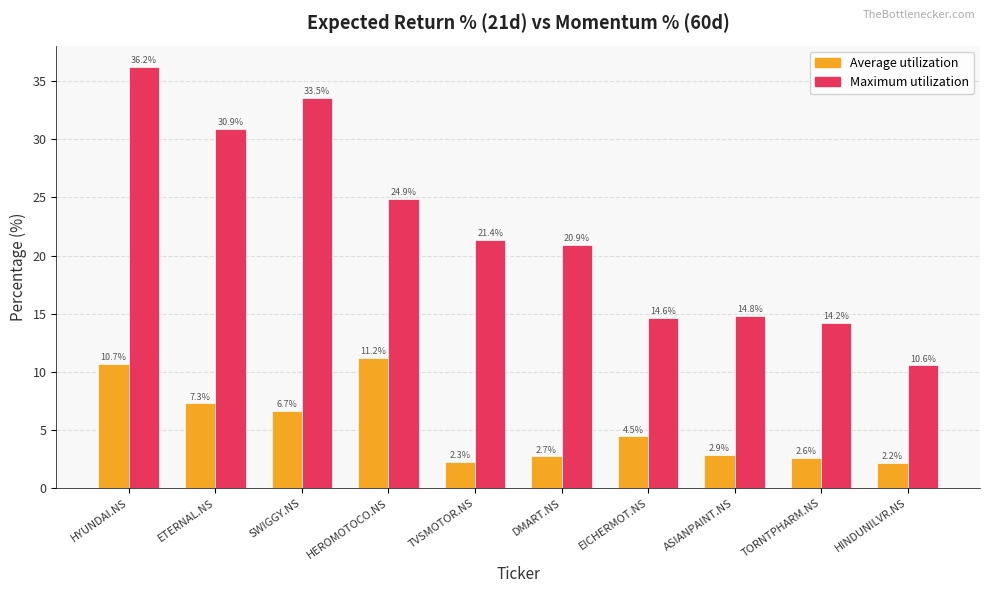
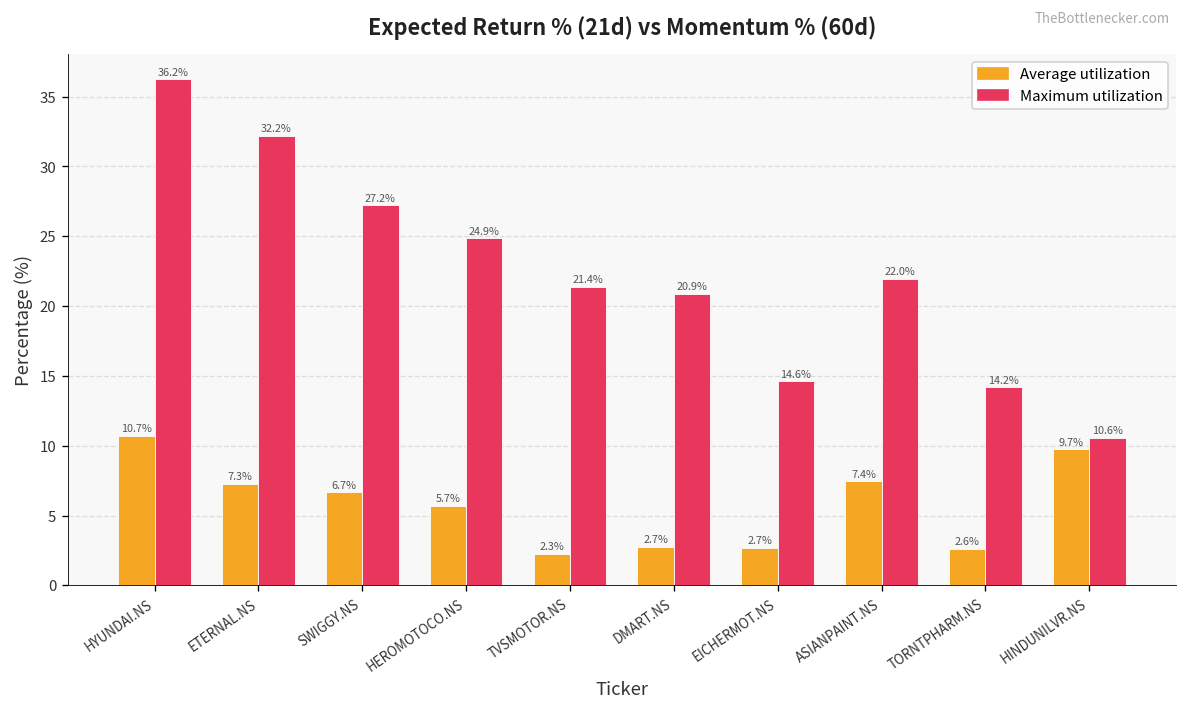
Maximum utilization, ETERNAL.NS: 30.9% -> 32.2%
Maximum utilization, SWIGGY.NS: 33.5% -> 27.2%
Average utilization, HEROMOTOCO.NS: 11.2% -> 5.7%
Average utilization, EICHERMOT.NS: 4.5% -> 2.7%
Average utilization, ASIANPAINT.NS: 2.9% -> 7.4%
Maximum utilization, ASIANPAINT.NS: 14.8% -> 22.0%
Average utilization, HINDUNILVR.NS: 2.2% -> 9.7%
